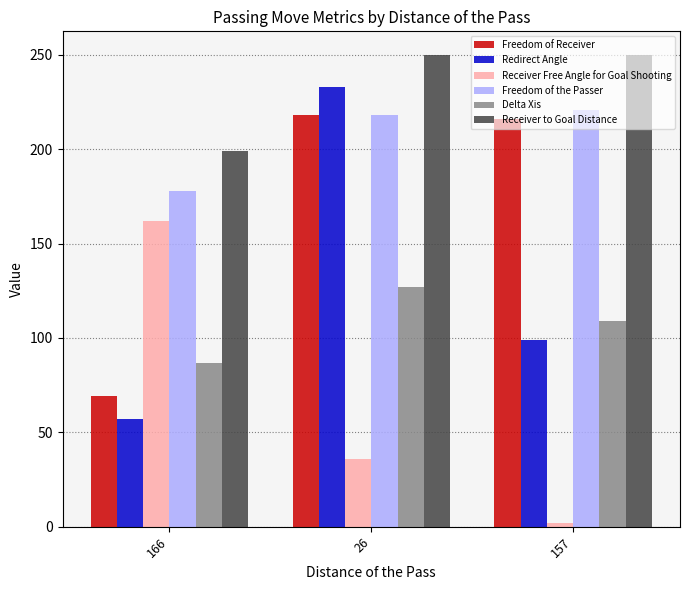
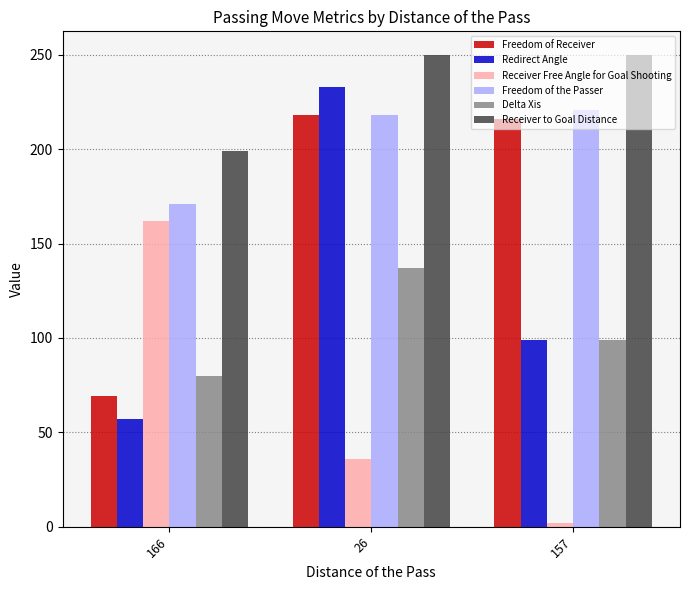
Freedom of the Passer, 166: 178 -> 171
Delta Xis, 166: 87 -> 80
Delta Xis, 26: 127 -> 137
Delta Xis, 157: 109 -> 99
